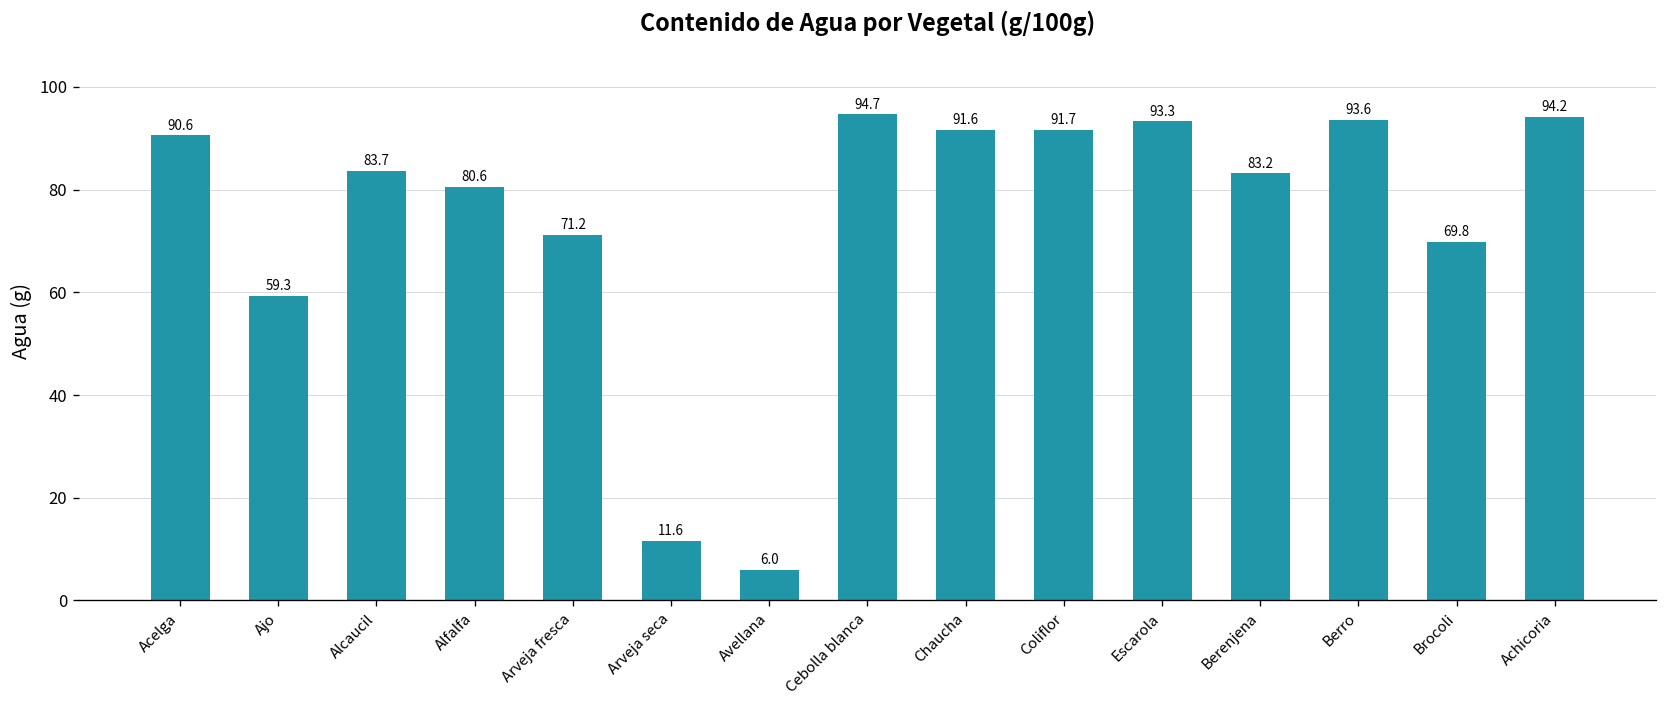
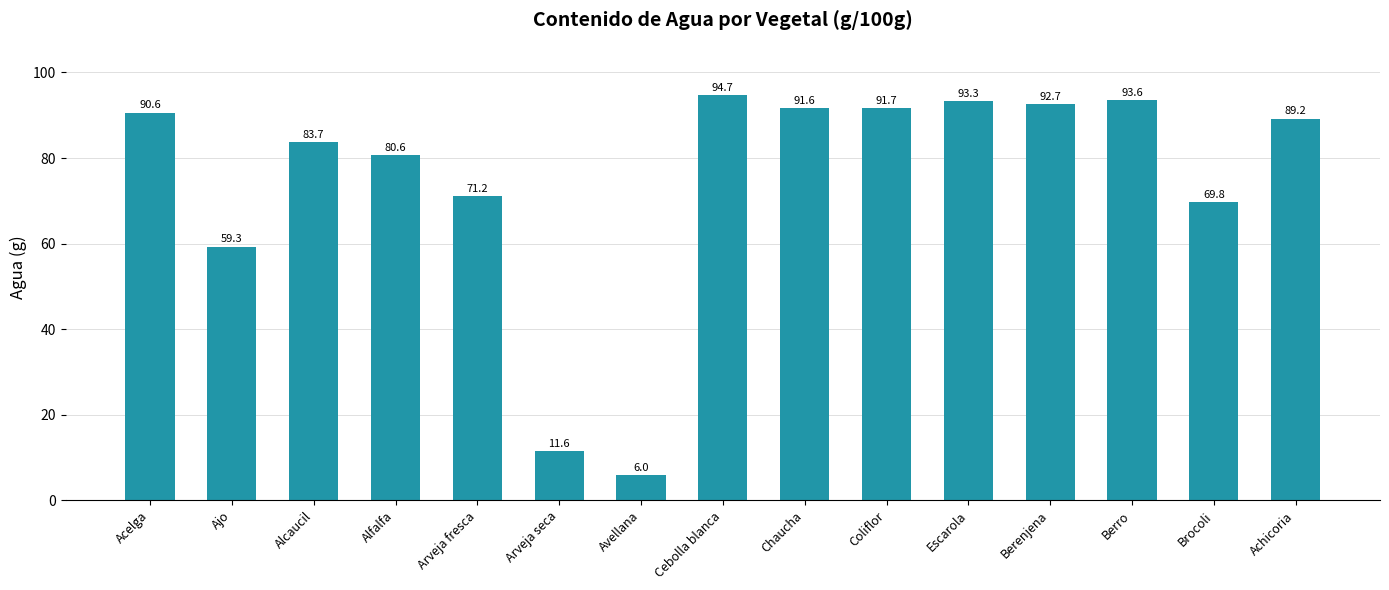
Berenjena: 83.2 -> 92.7
Achicoria: 94.2 -> 89.2
